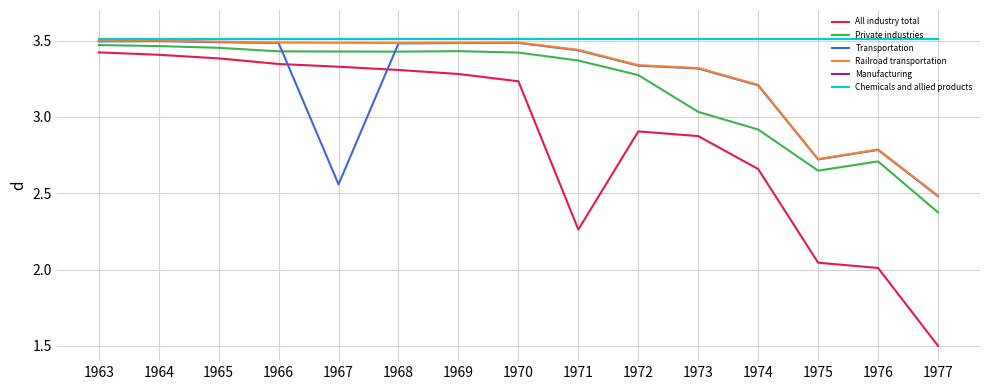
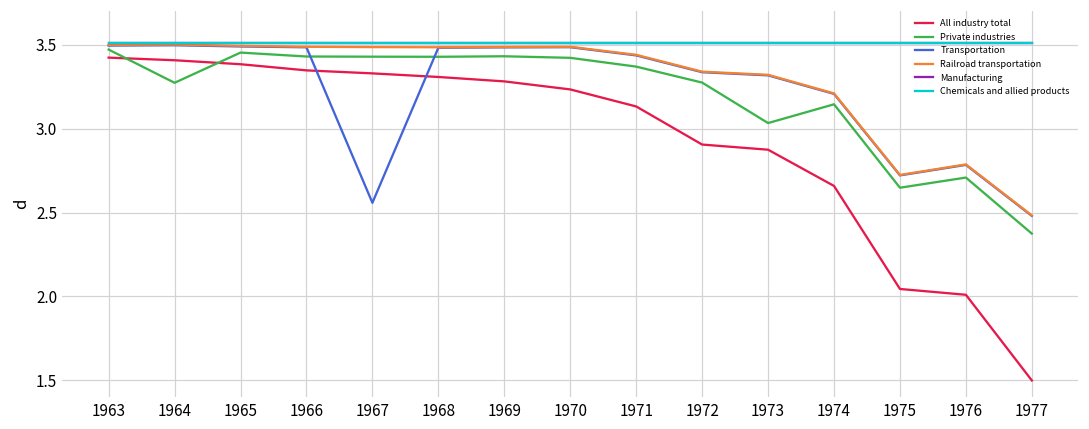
Private industries, 1964: 3.46 -> 3.27
All industry total, 1971: 2.26 -> 3.13
Private industries, 1974: 2.92 -> 3.14
